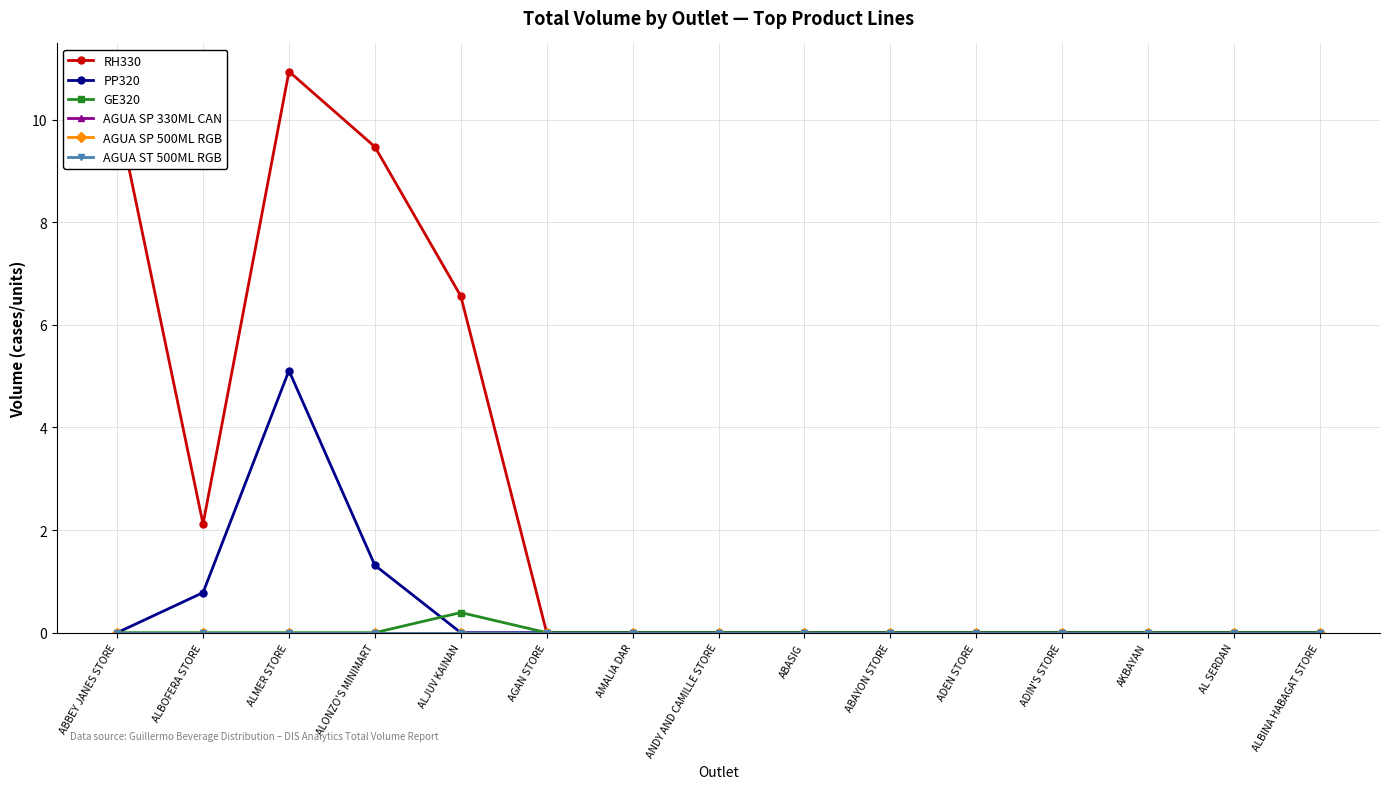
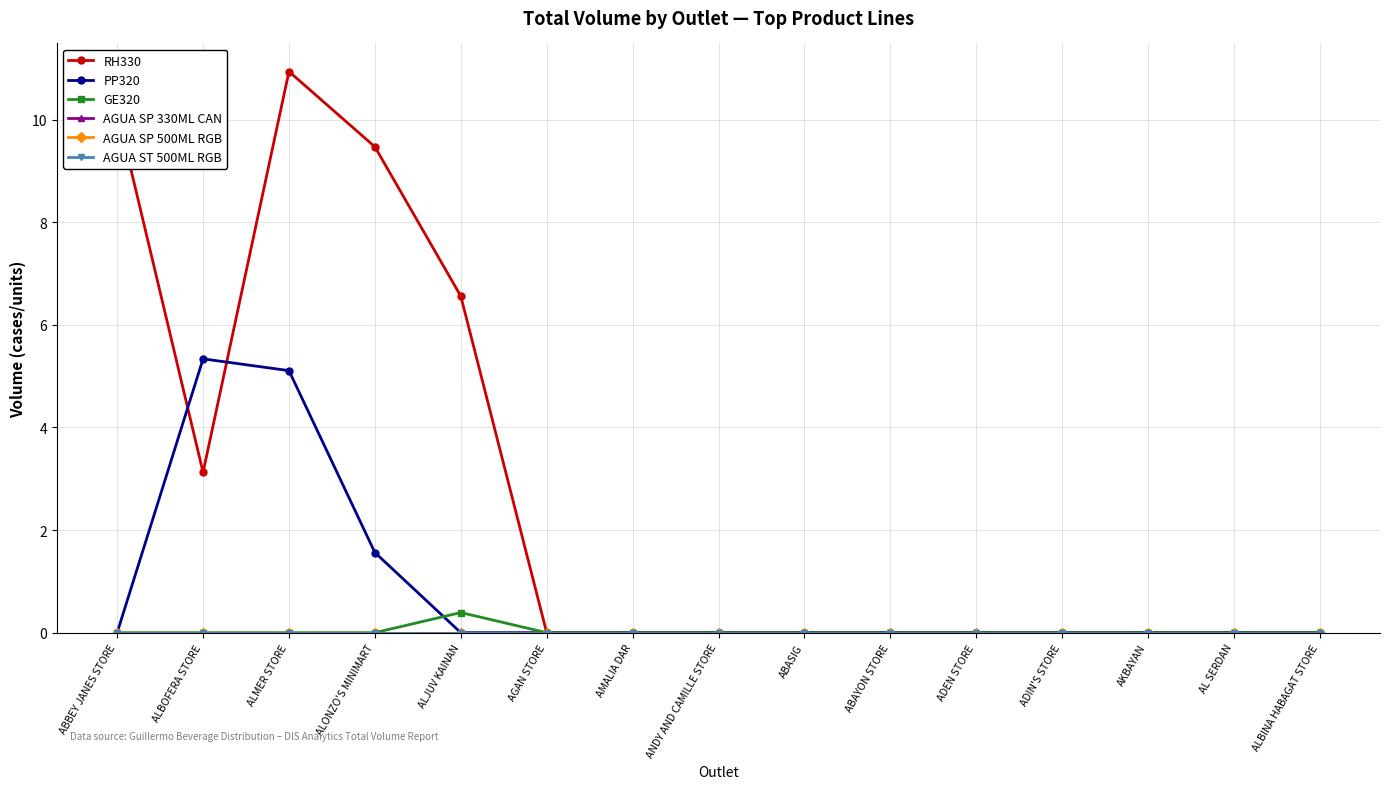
RH330, ALBOFERA STORE: 2.1 -> 3.1
PP320, ALBOFERA STORE: 0.8 -> 5.3
PP320, ALONZO'S MINIMART: 1.3 -> 1.6
